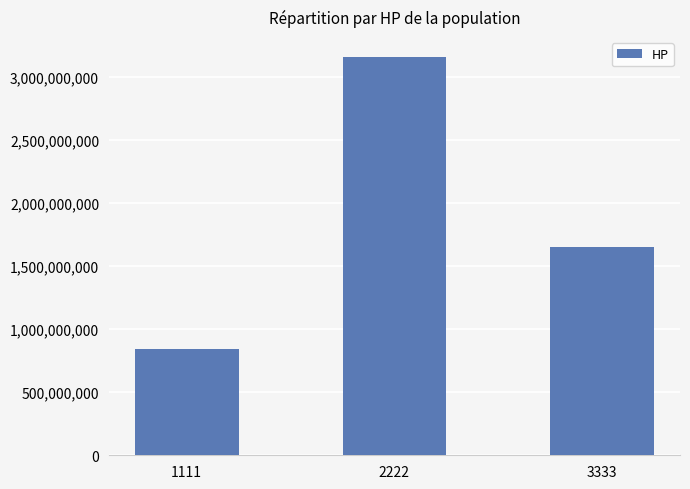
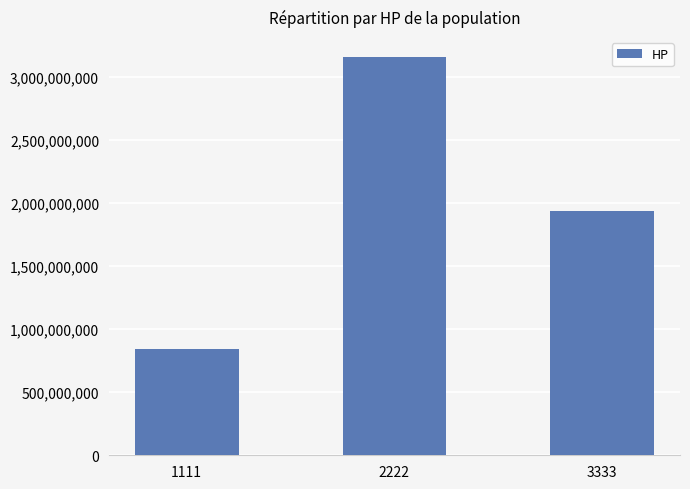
3333: 1,650,000,000 -> 1,940,000,000
